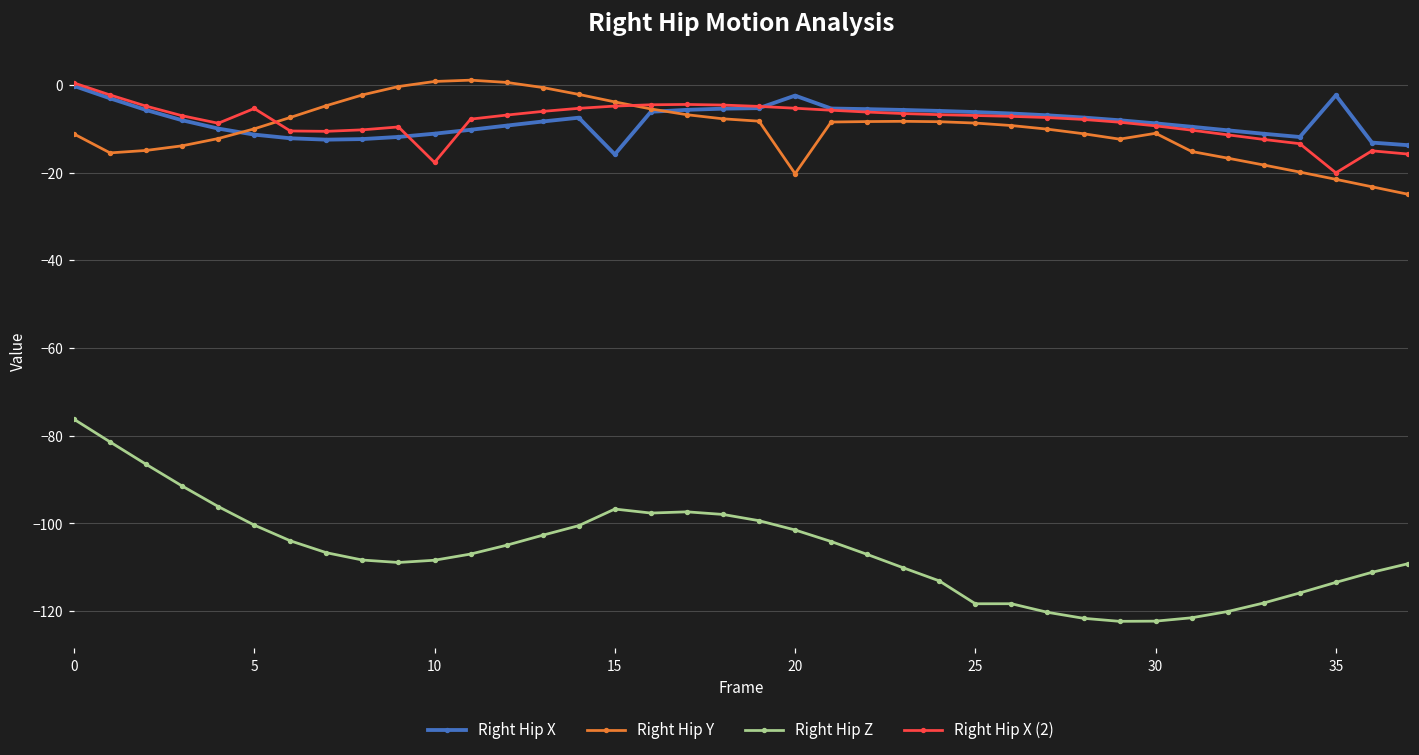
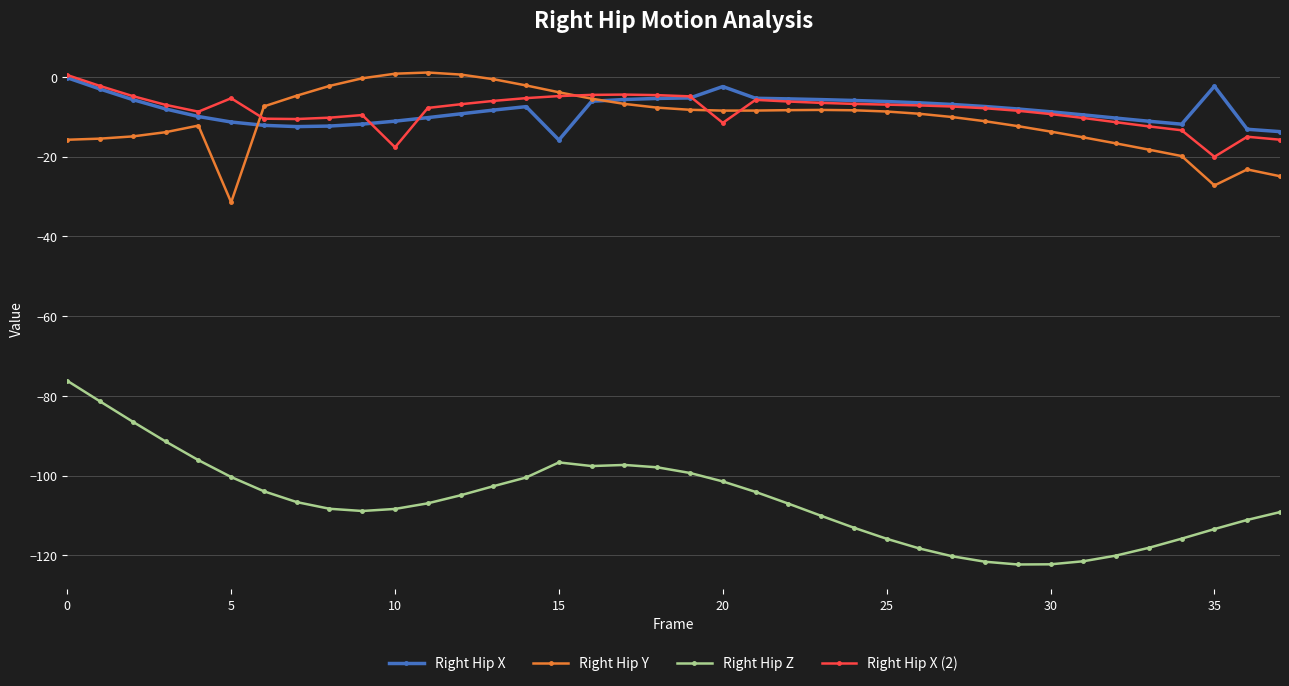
Right Hip Y, 0: -11 -> -16
Right Hip Y, 5: -10 -> -31
Right Hip Y, 20: -20 -> -8
Right Hip X (2), 20: -5 -> -12
Right Hip Z, 25: -118 -> -116
Right Hip Y, 30: -11 -> -14
Right Hip Y, 35: -22 -> -27
